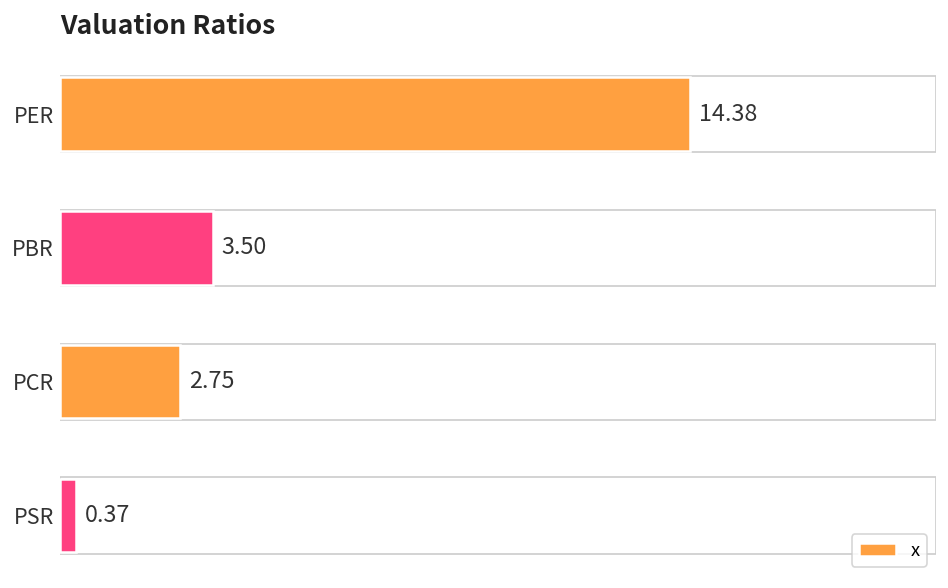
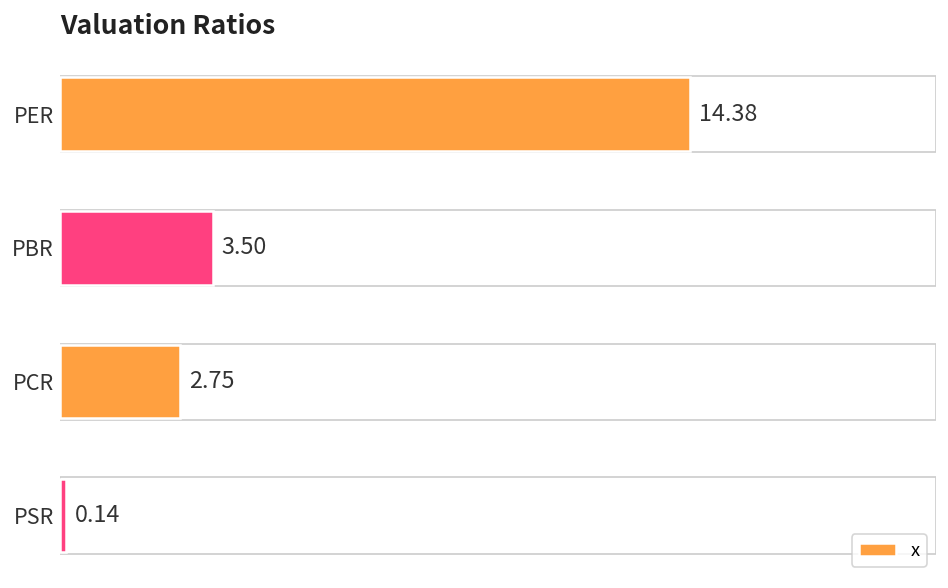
PSR: 0.37 -> 0.14
